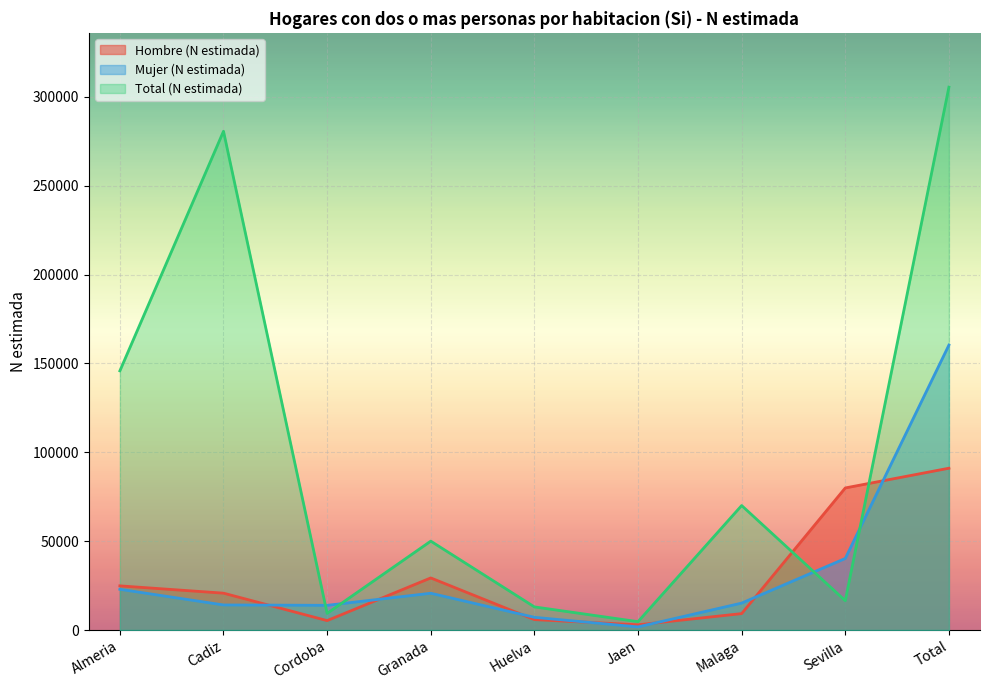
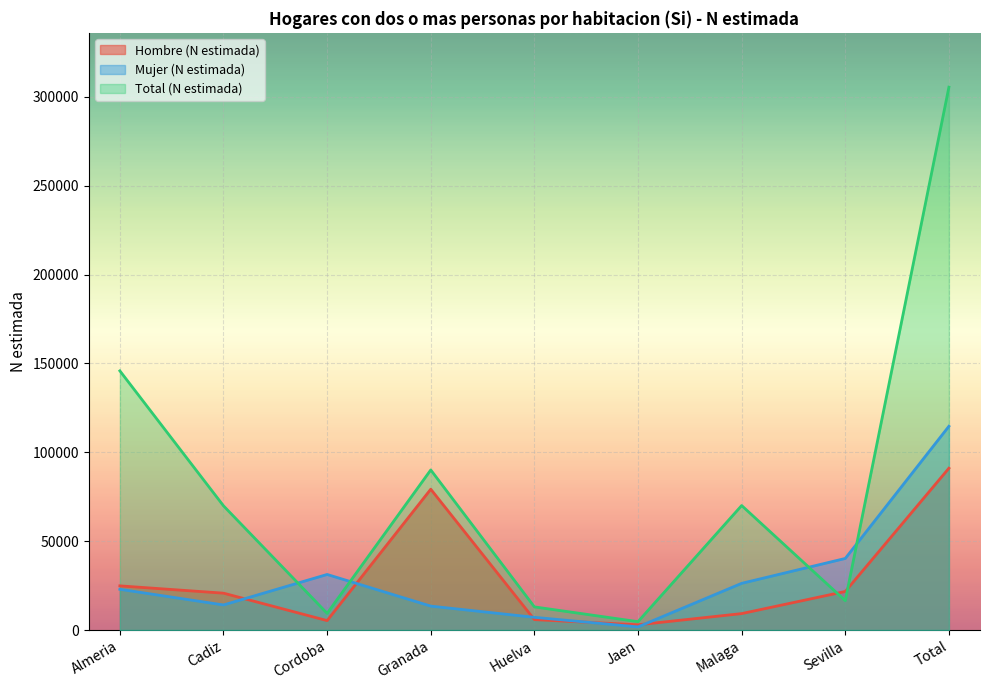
Total (N estimada), Cadiz: 281000 -> 70000
Mujer (N estimada), Cordoba: 14000 -> 31000
Hombre (N estimada), Granada: 29000 -> 79000
Mujer (N estimada), Granada: 21000 -> 13000
Total (N estimada), Granada: 50000 -> 90000
Mujer (N estimada), Malaga: 15000 -> 26000
Hombre (N estimada), Sevilla: 80000 -> 22000
Mujer (N estimada), Total: 160000 -> 115000
